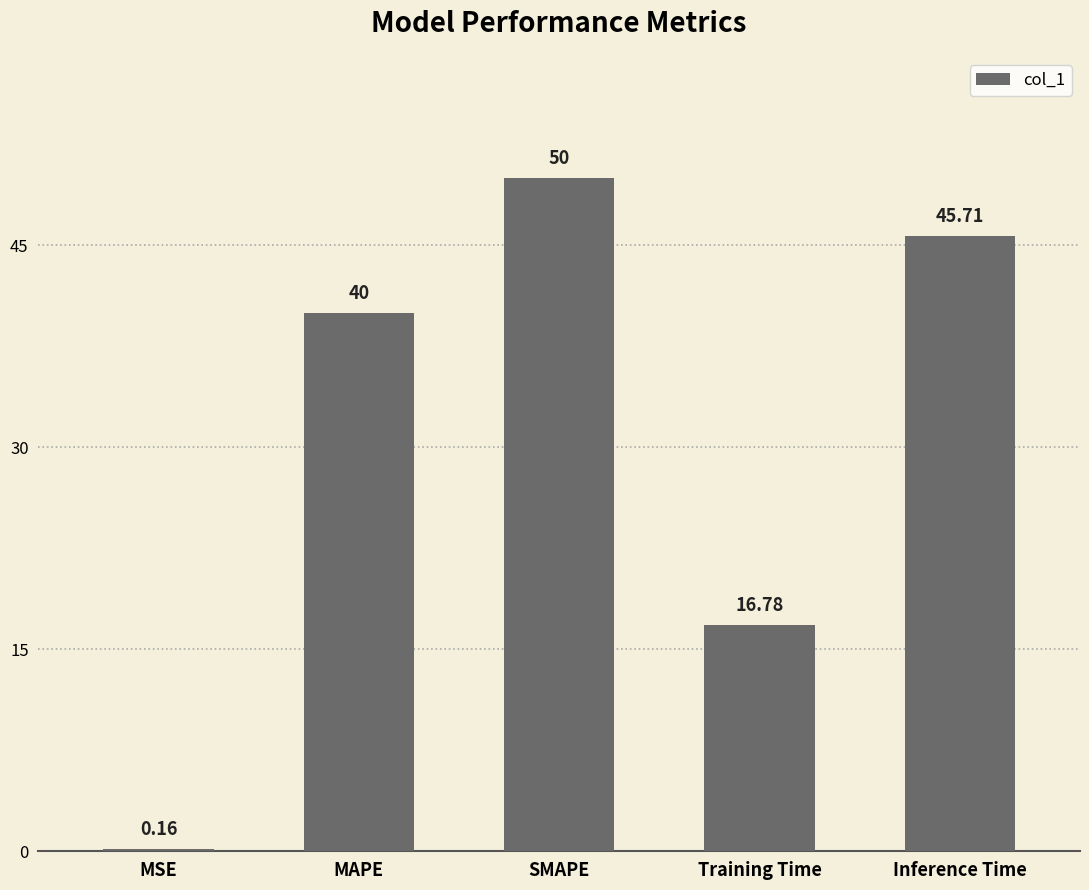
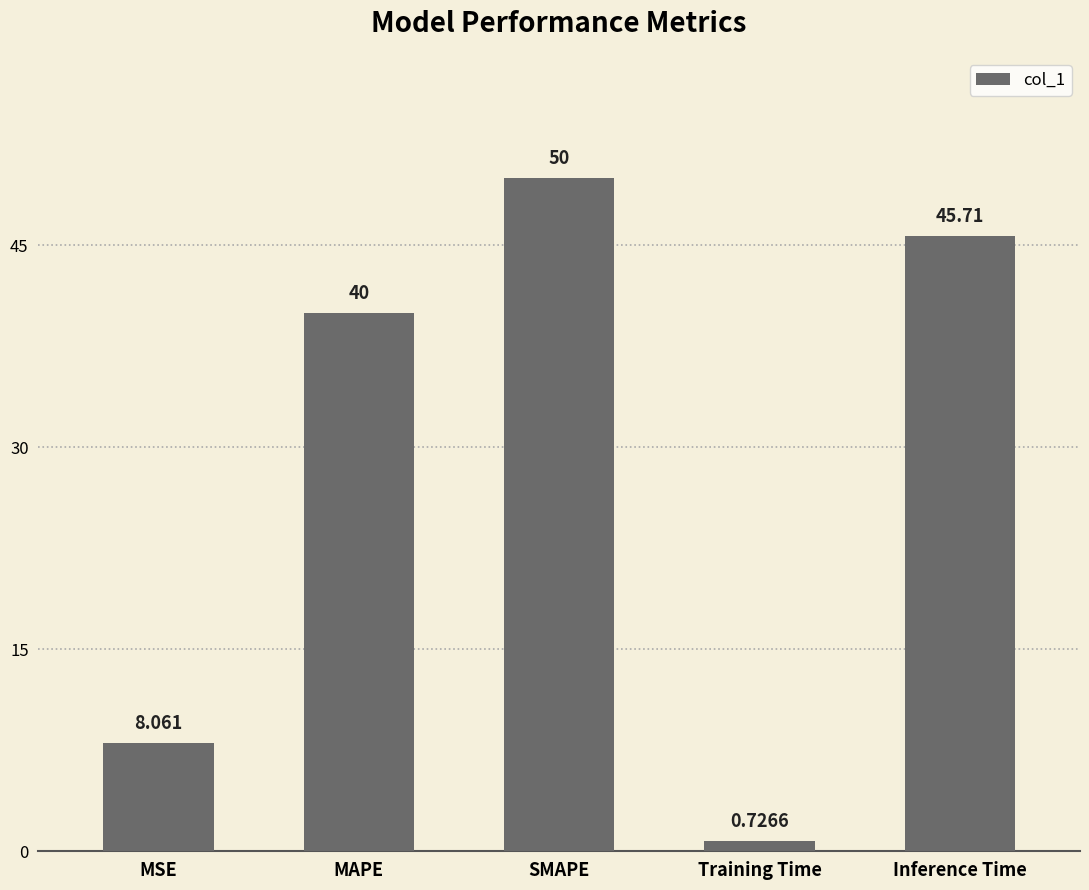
MSE: 0.16 -> 8.061
Training Time: 16.78 -> 0.7266
